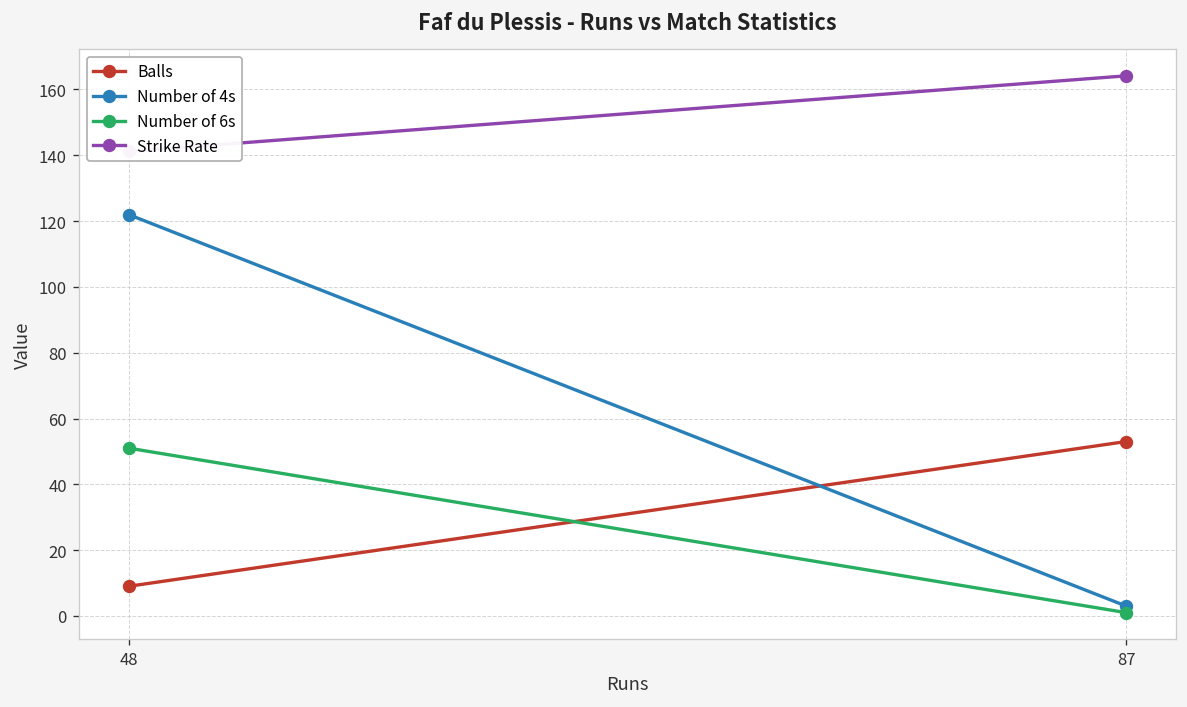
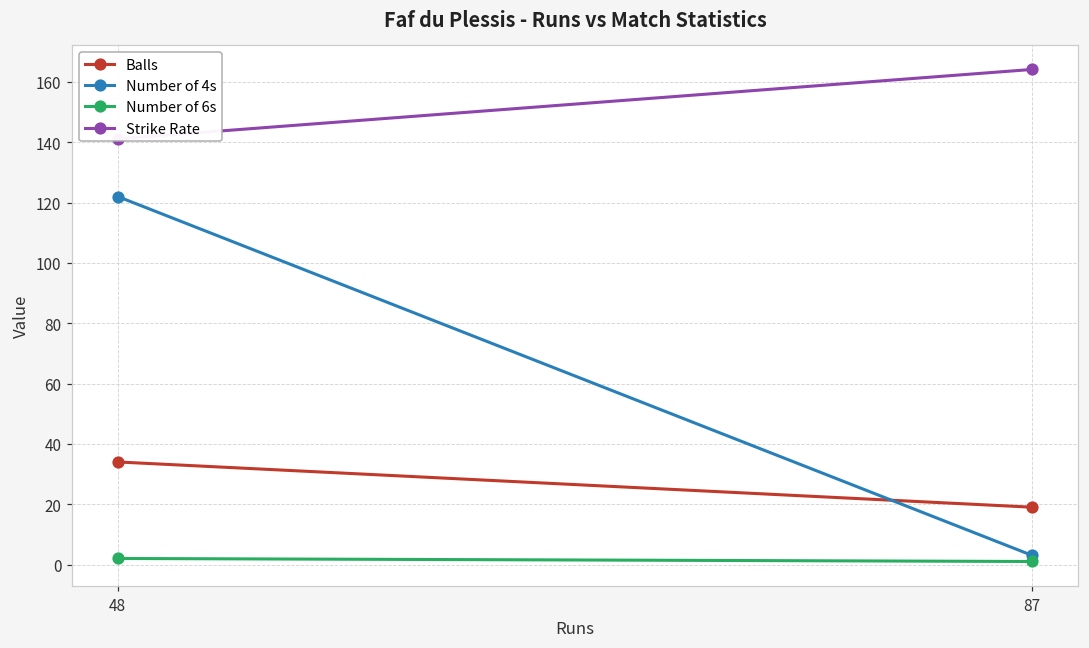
Balls, 48: 9 -> 34
Number of 6s, 48: 51 -> 2
Balls, 87: 53 -> 19
